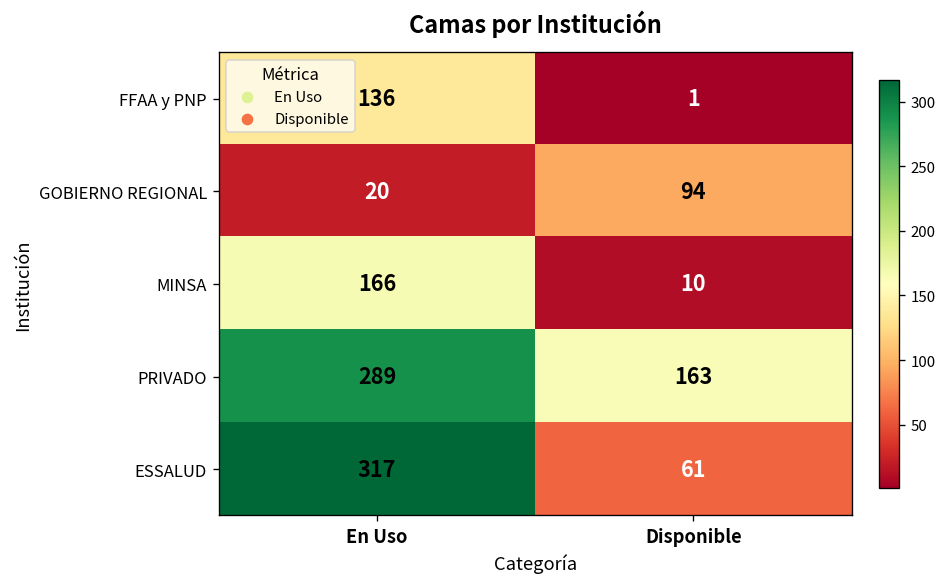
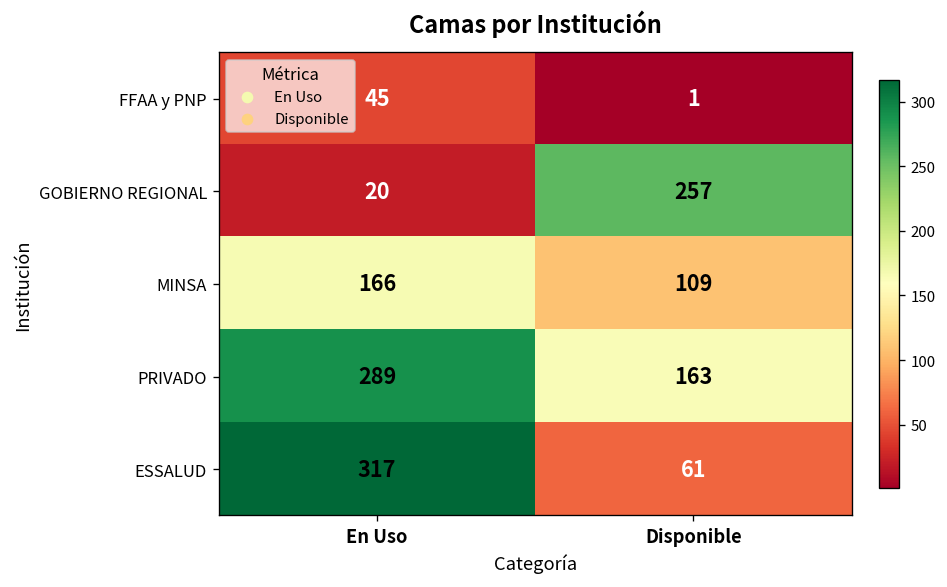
FFAA y PNP, En Uso: 136 -> 45
GOBIERNO REGIONAL, Disponible: 94 -> 257
MINSA, Disponible: 10 -> 109
